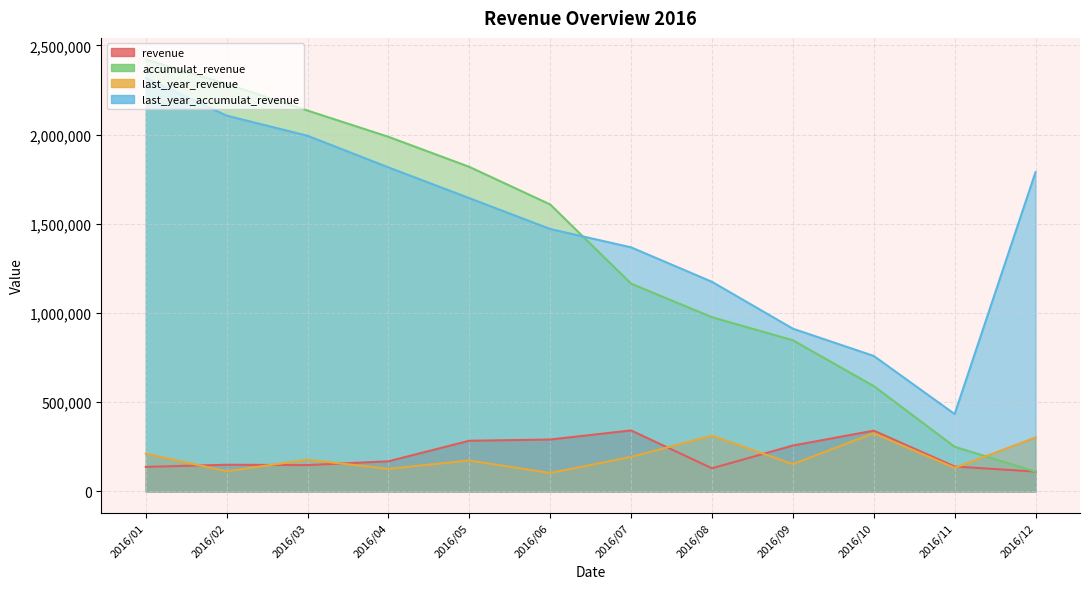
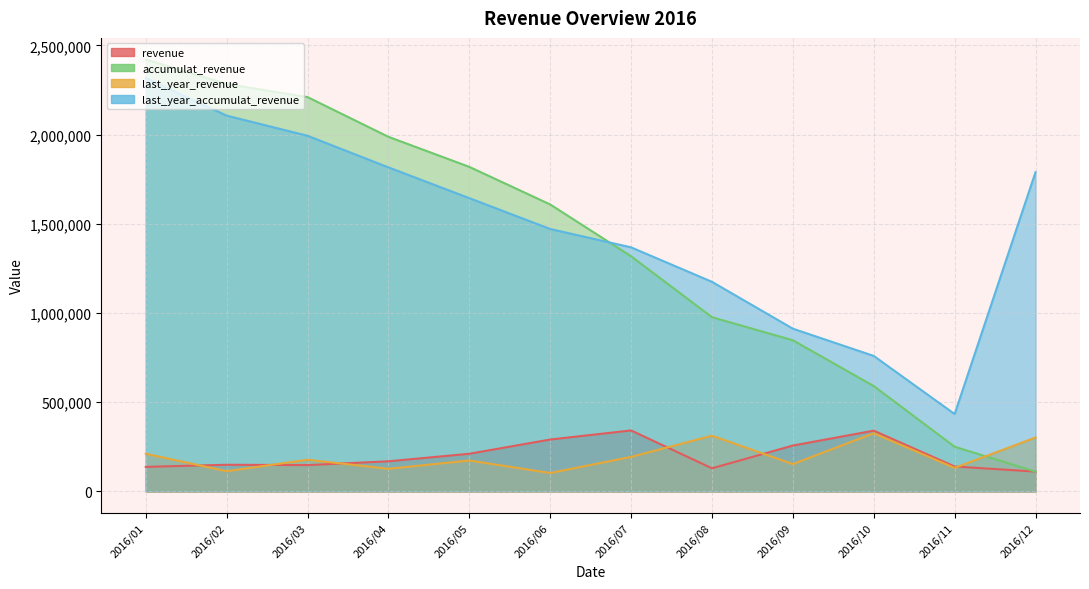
accumulat_revenue, 2016/03: 2,130,000 -> 2,210,000
revenue, 2016/05: 280,000 -> 210,000
accumulat_revenue, 2016/07: 1,160,000 -> 1,320,000
